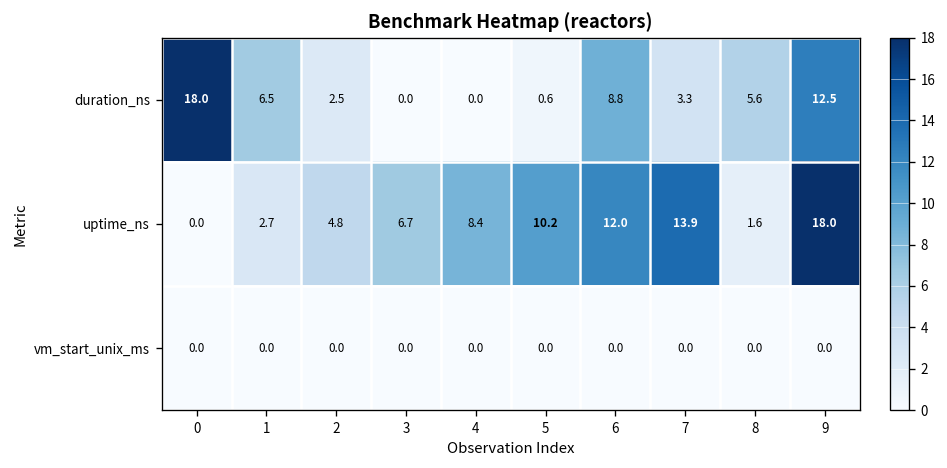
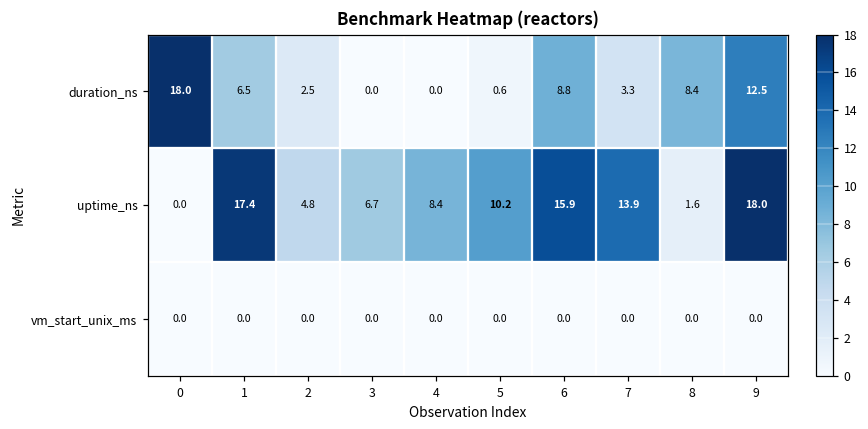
duration_ns, 8: 5.6 -> 8.4
uptime_ns, 1: 2.7 -> 17.4
uptime_ns, 6: 12.0 -> 15.9
